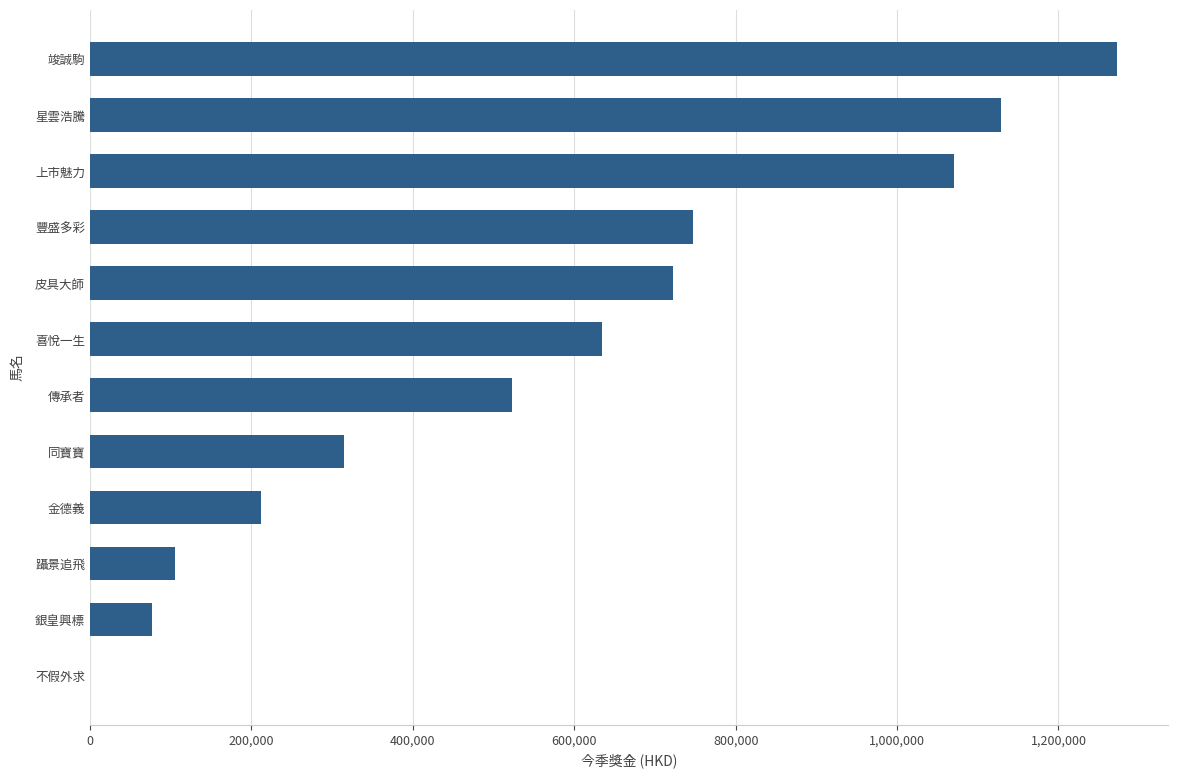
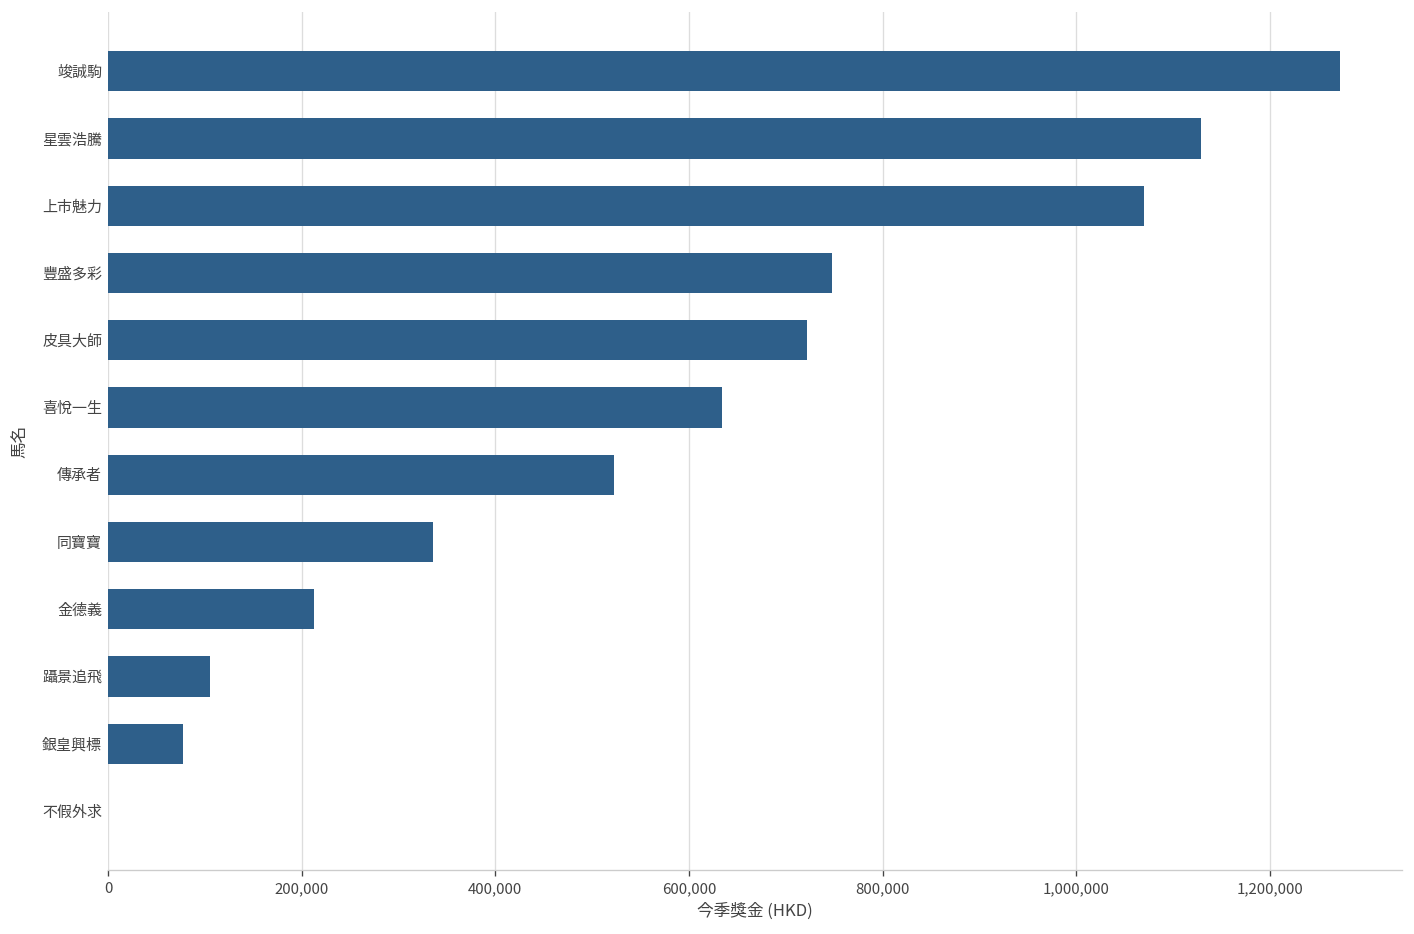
同寶寶: 320,000 -> 340,000
